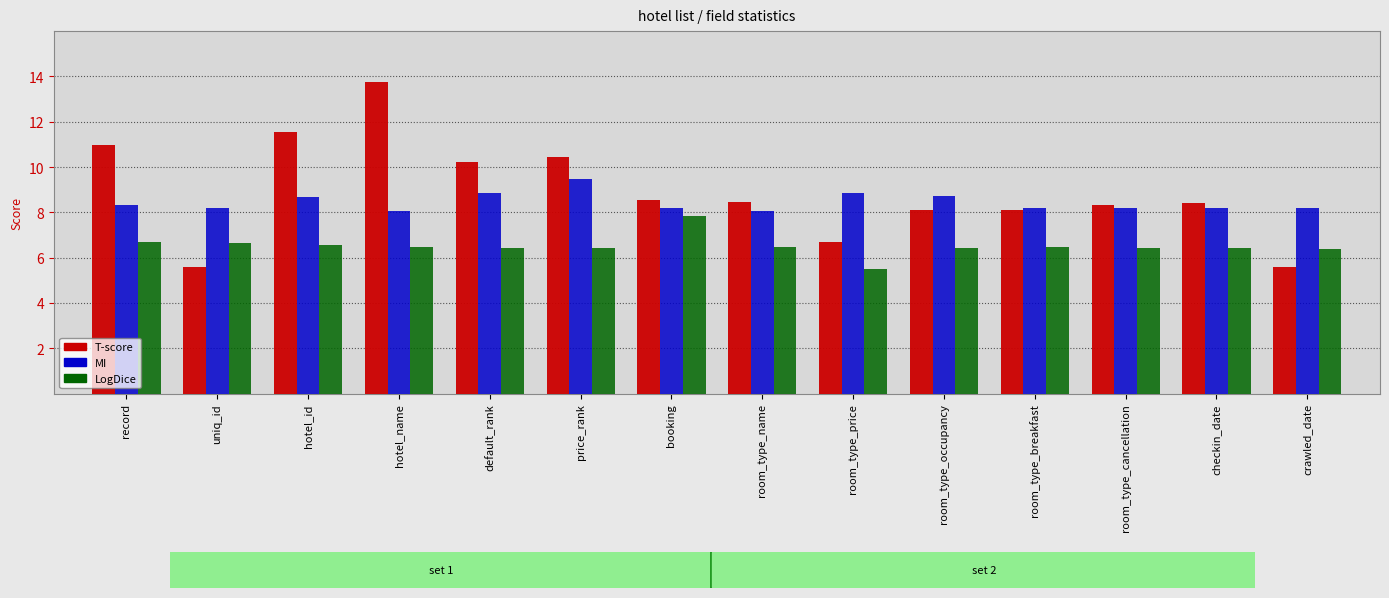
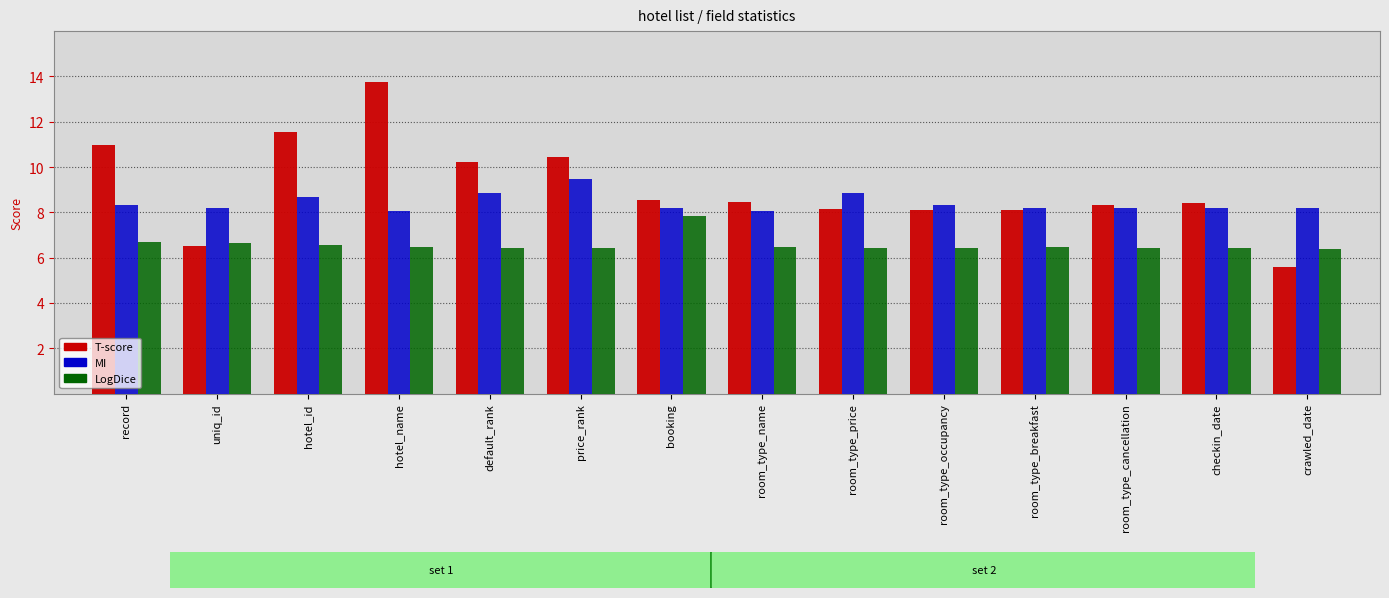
T-score, uniq_id: 5.6 -> 6.5
T-score, room_type_price: 6.7 -> 8.1
LogDice, room_type_price: 5.5 -> 6.4
MI, room_type_occupancy: 8.7 -> 8.3
